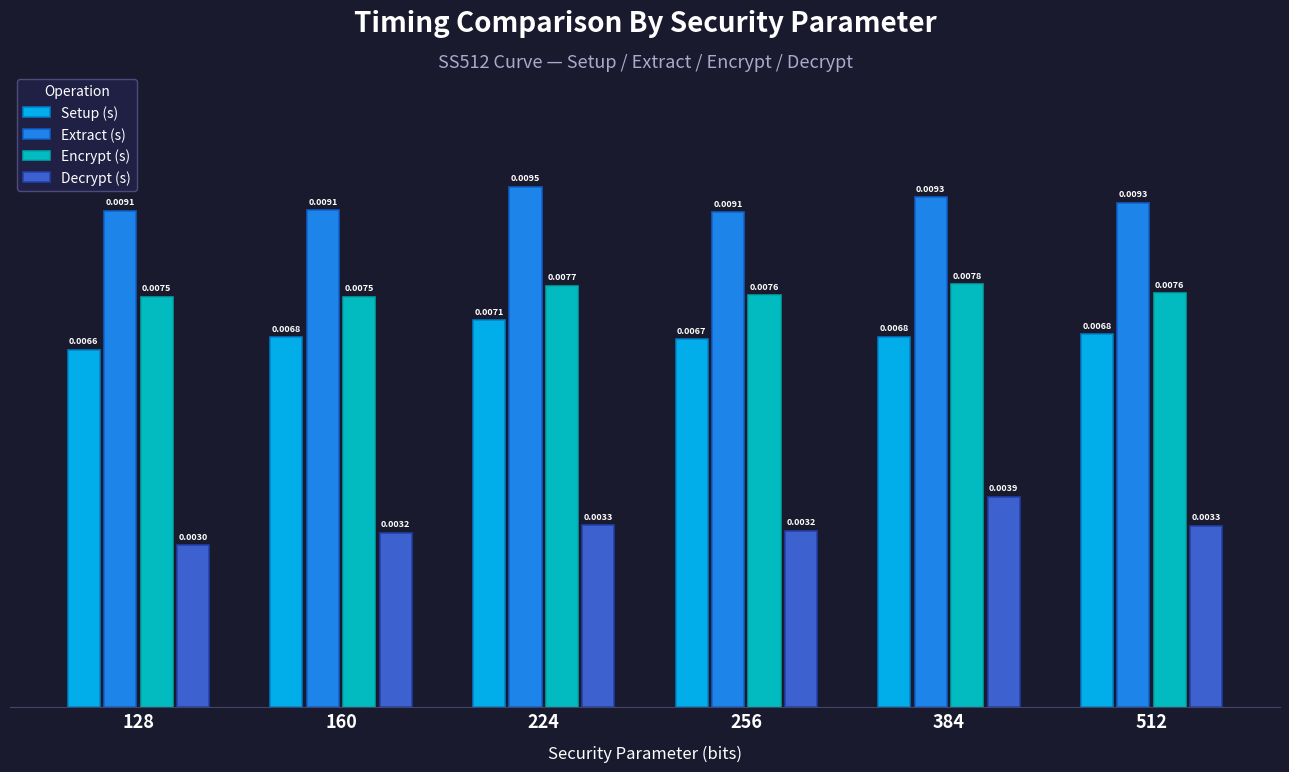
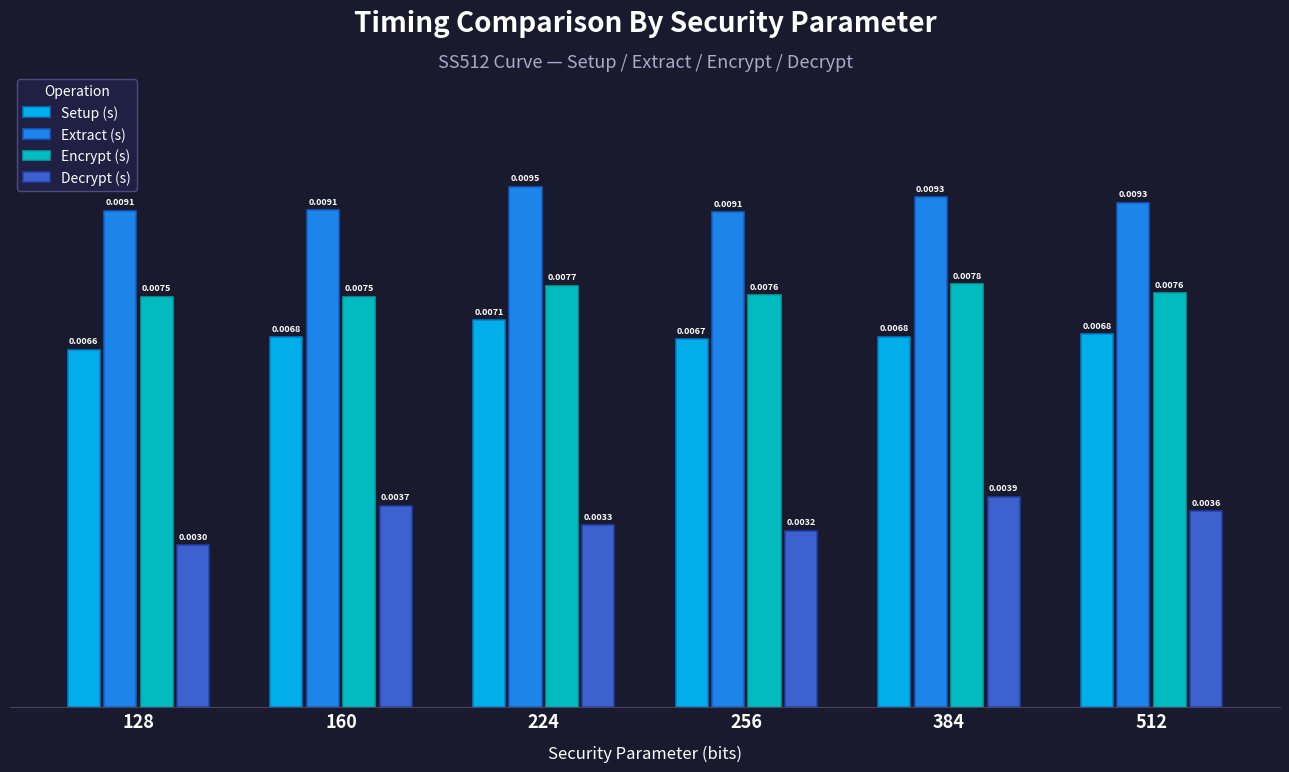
Decrypt (s), 160: 0.0032 -> 0.0037
Decrypt (s), 512: 0.0033 -> 0.0036
